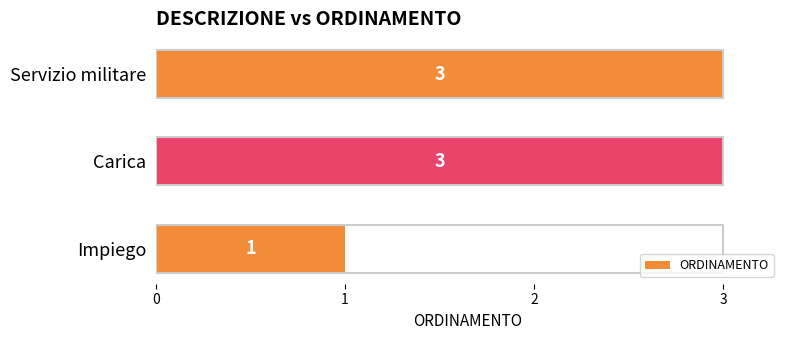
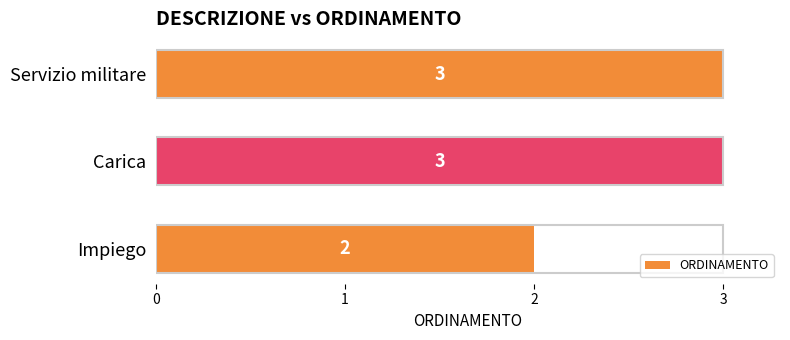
Impiego: 1 -> 2
